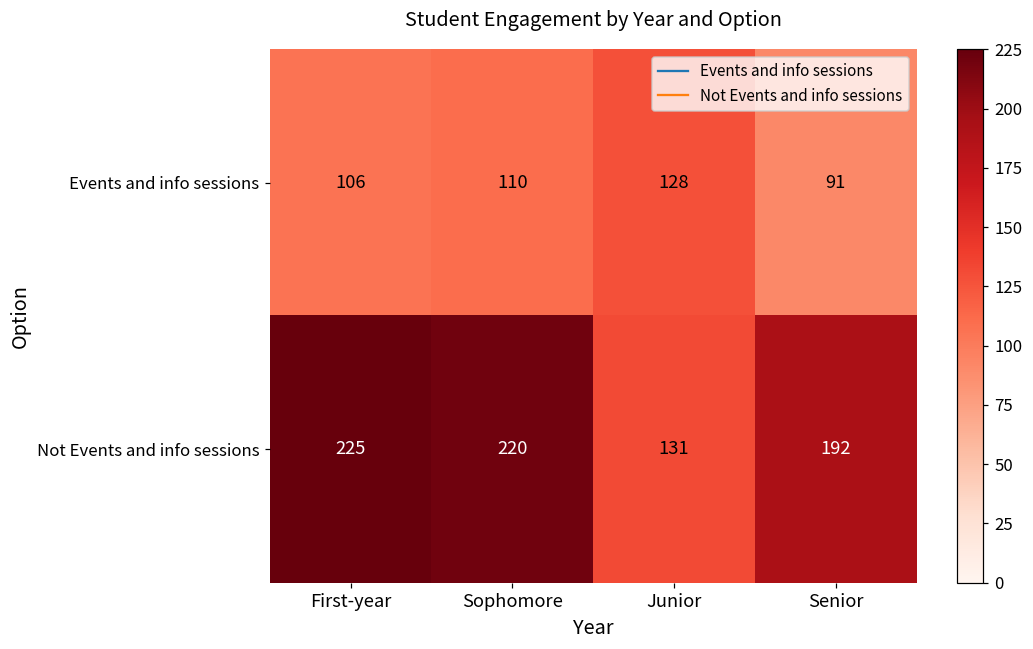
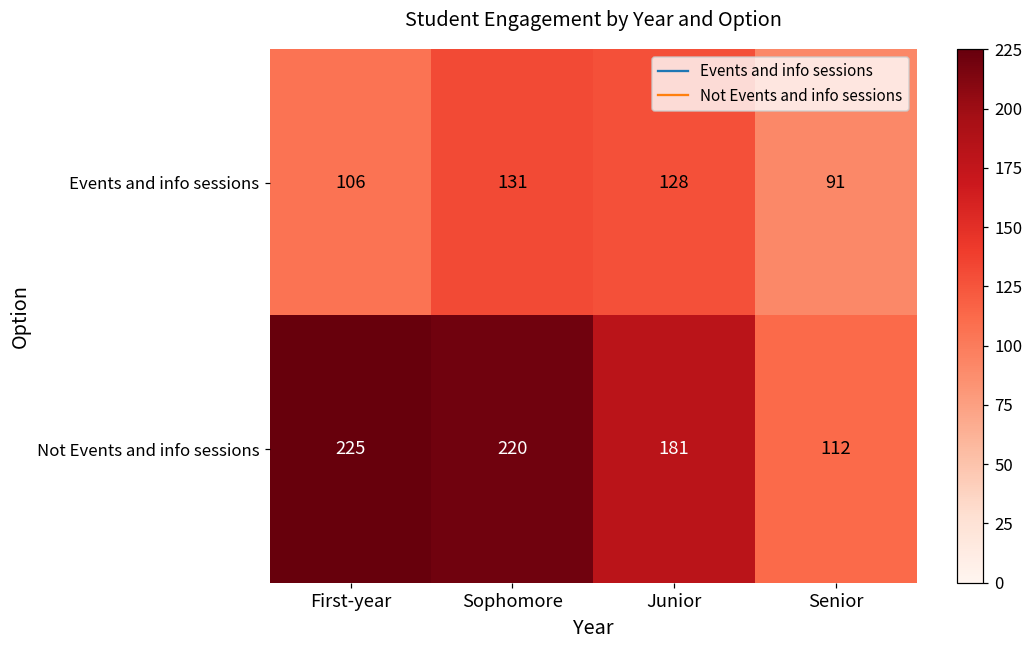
Events and info sessions, Sophomore: 110 -> 131
Not Events and info sessions, Junior: 131 -> 181
Not Events and info sessions, Senior: 192 -> 112
